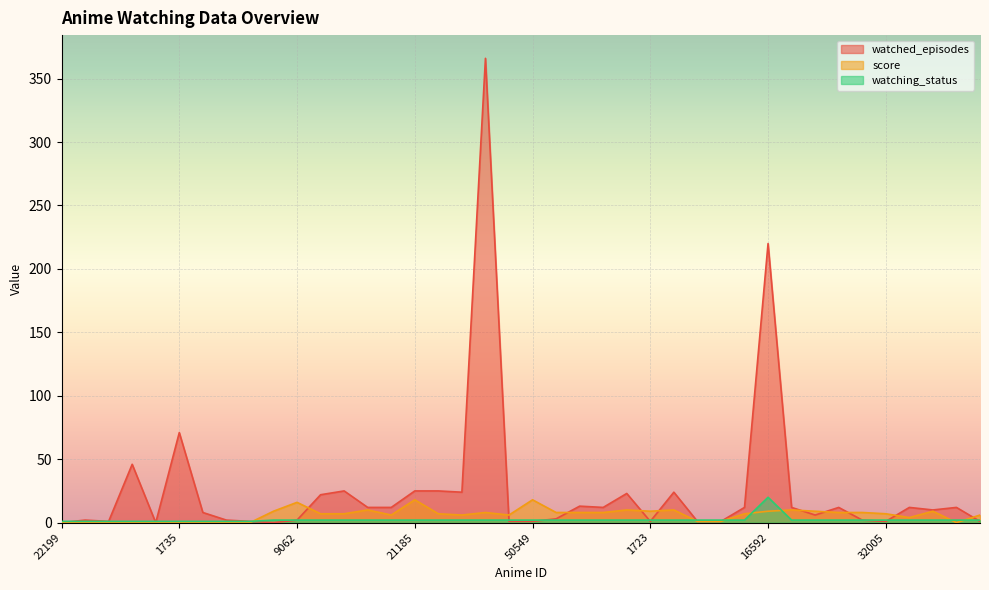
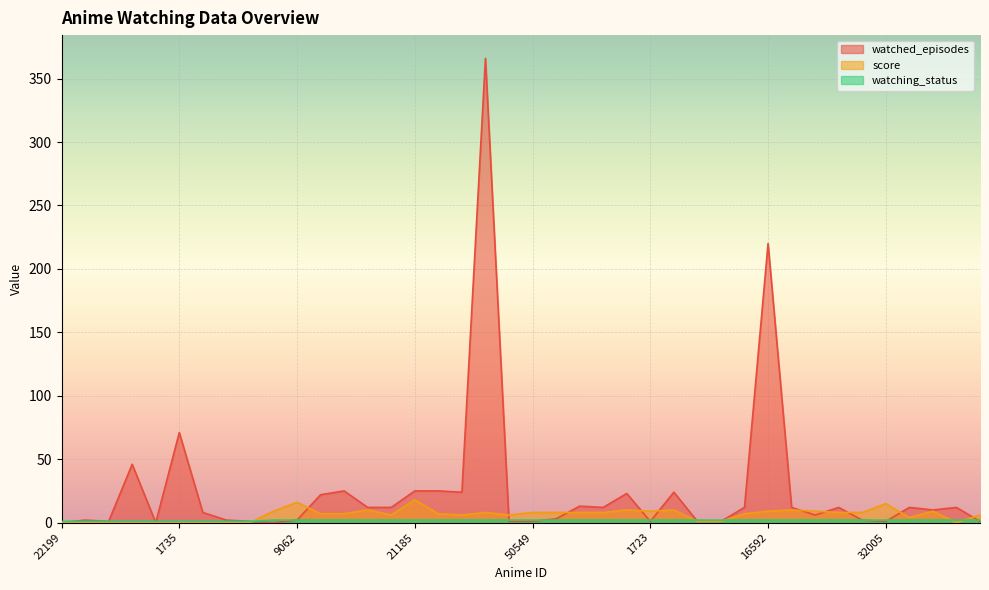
score, 50549: 18 -> 8
watching_status, 16592: 20 -> 2
score, 32005: 7 -> 15
